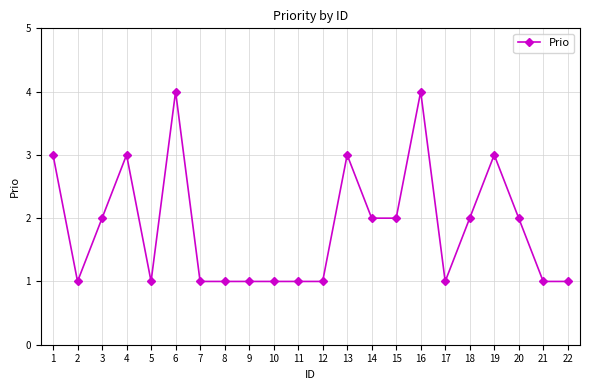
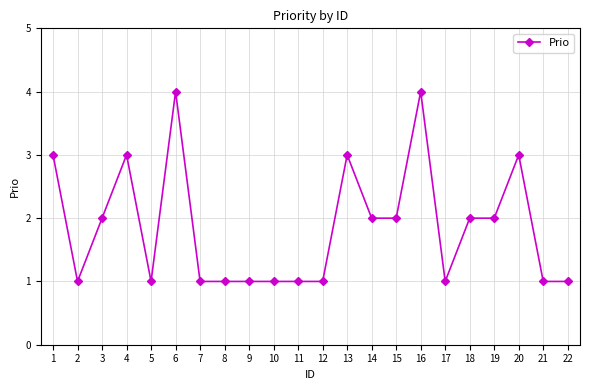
19: 3 -> 2
20: 2 -> 3
